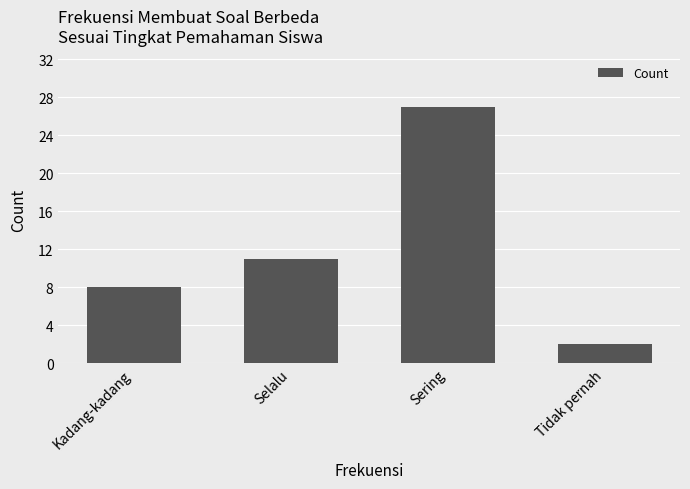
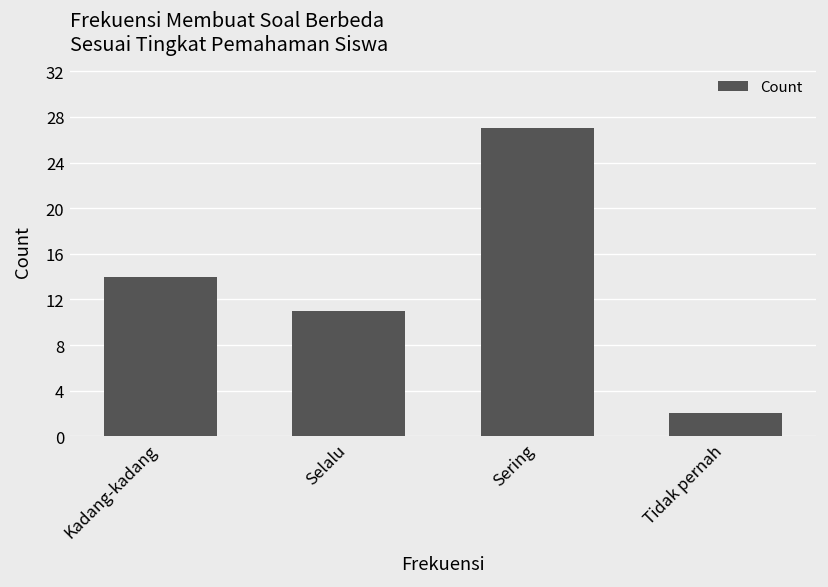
Kadang-kadang: 8 -> 14
